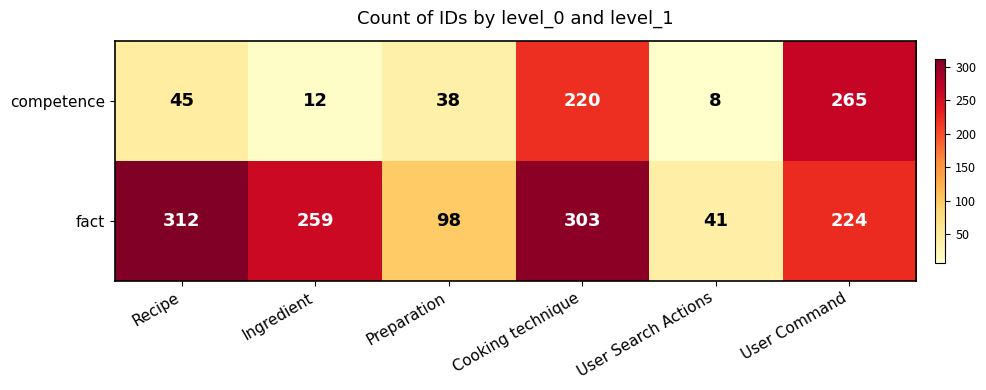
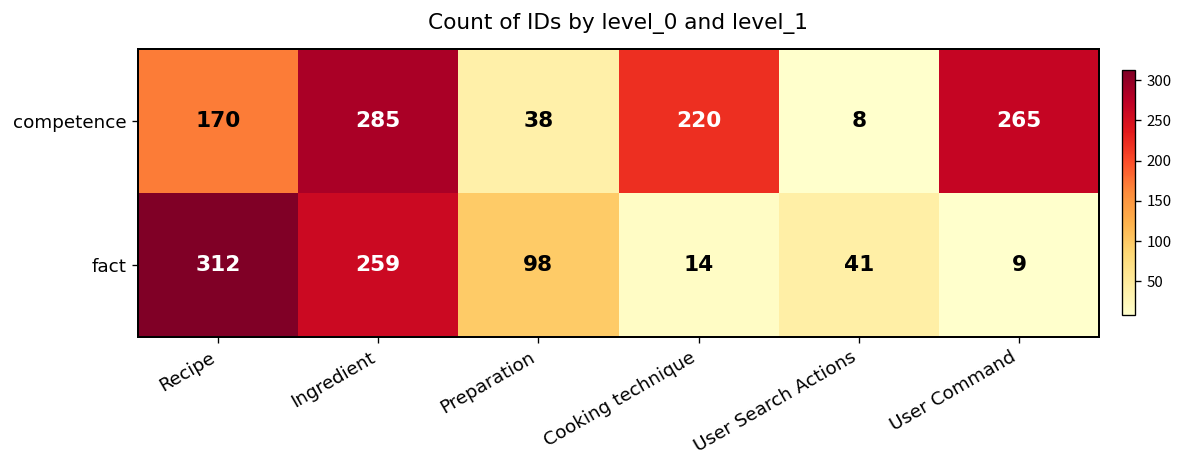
competence, Recipe: 45 -> 170
competence, Ingredient: 12 -> 285
fact, Cooking technique: 303 -> 14
fact, User Command: 224 -> 9
